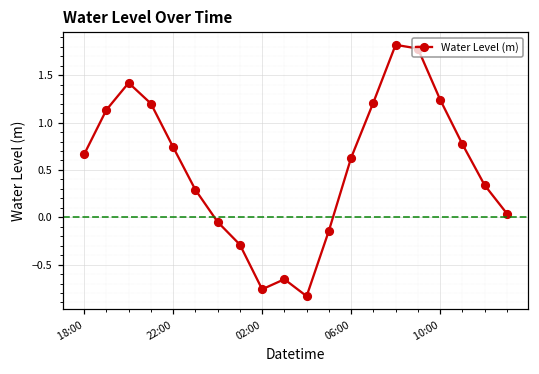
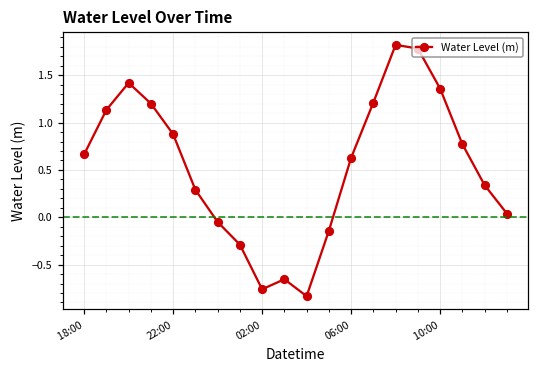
22:00: 0.7 -> 0.9
10:00: 1.2 -> 1.4
